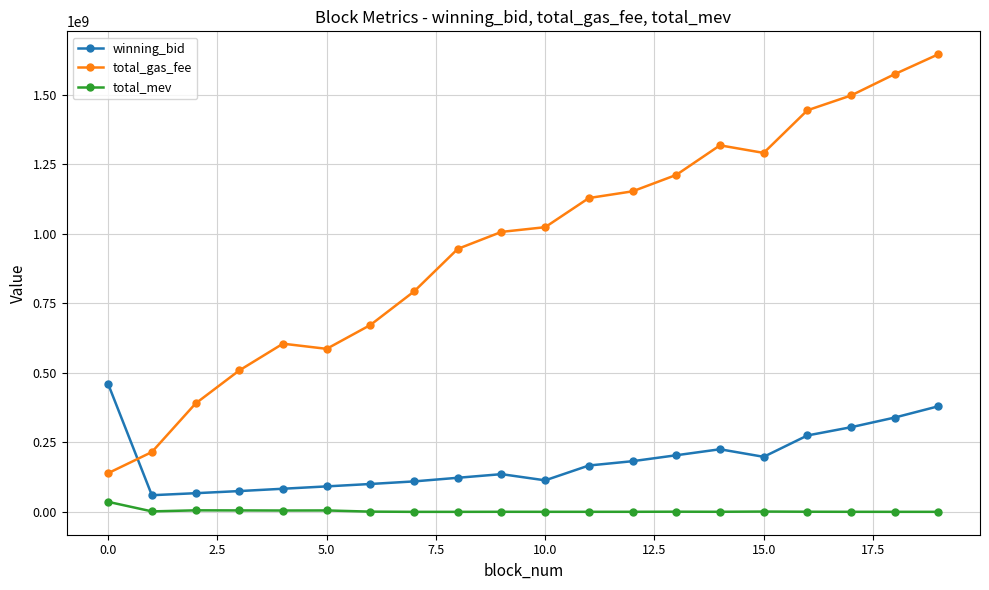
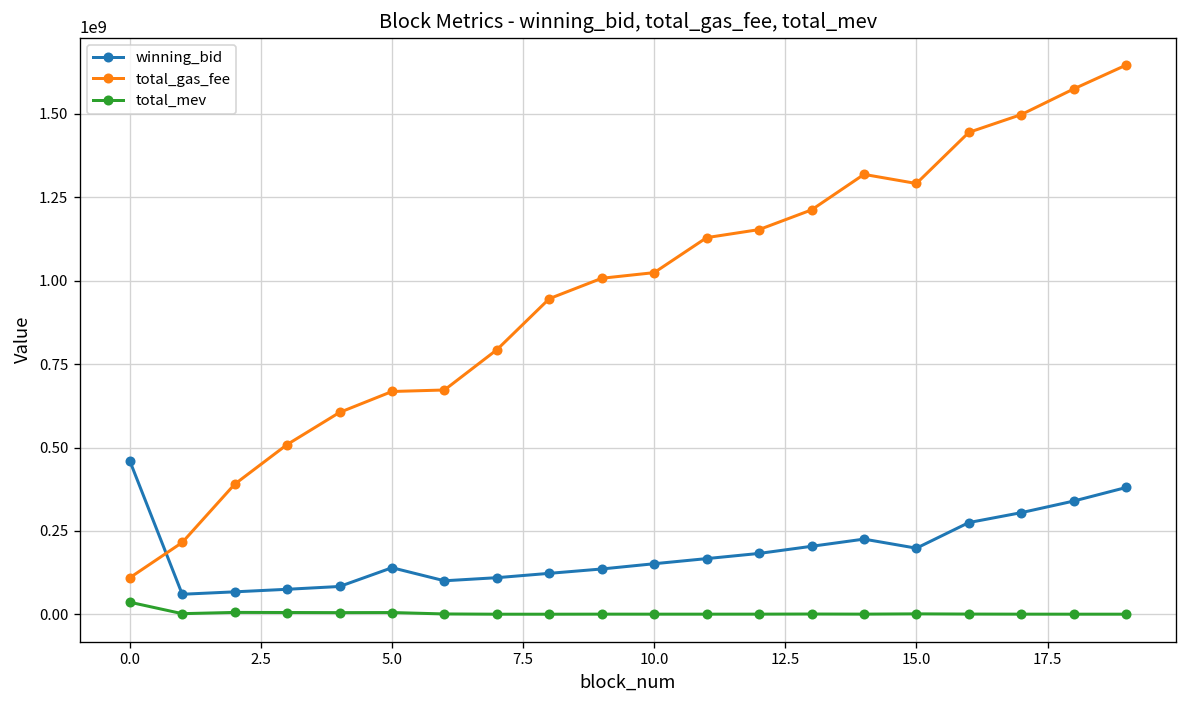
total_gas_fee, 0.0: 140000000 -> 110000000
winning_bid, 5.0: 90000000 -> 140000000
total_gas_fee, 5.0: 590000000 -> 670000000
winning_bid, 10.0: 110000000 -> 150000000
